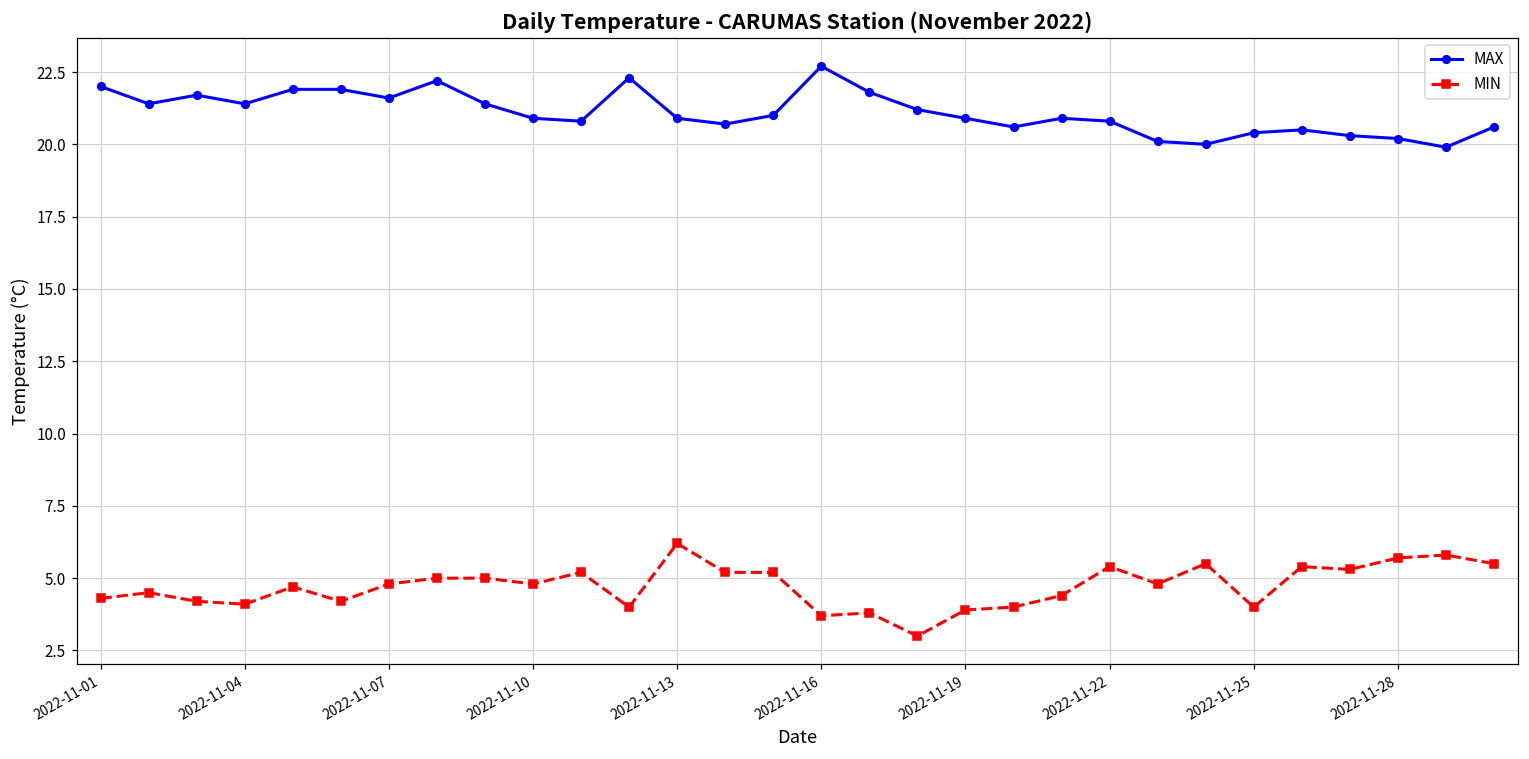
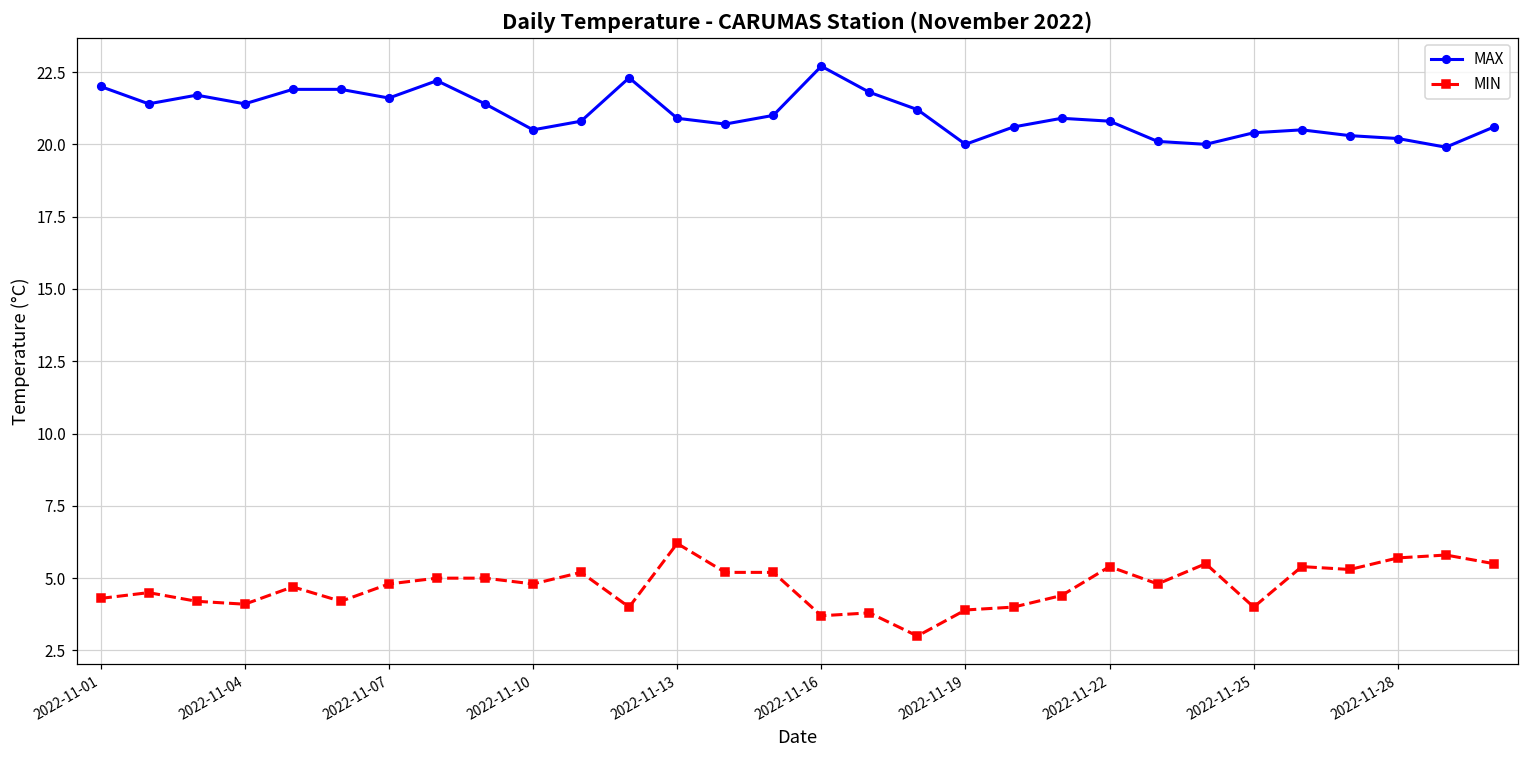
MAX, 2022-11-10: 20.9 -> 20.5
MAX, 2022-11-19: 20.9 -> 20.0
